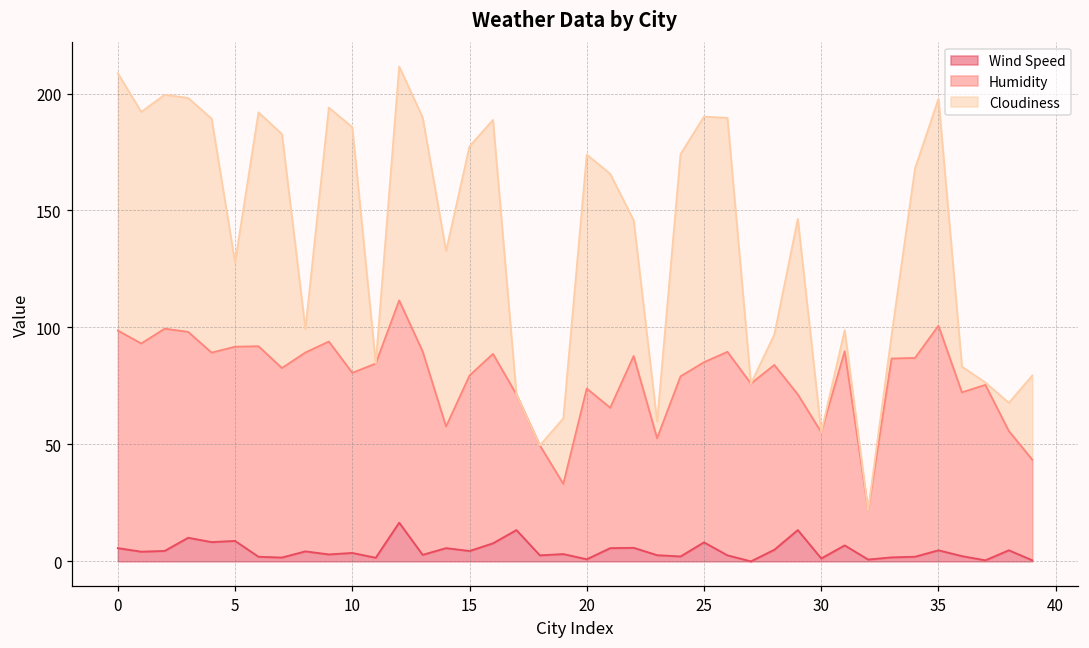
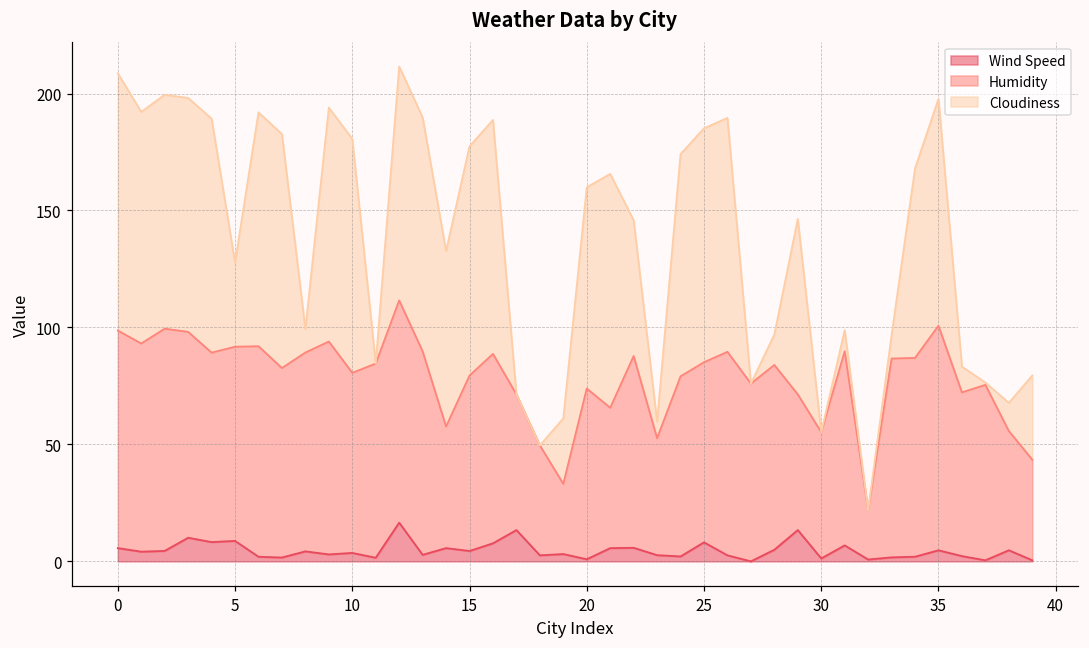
Cloudiness, 10: 105 -> 100
Cloudiness, 20: 100 -> 86
Cloudiness, 25: 105 -> 100
